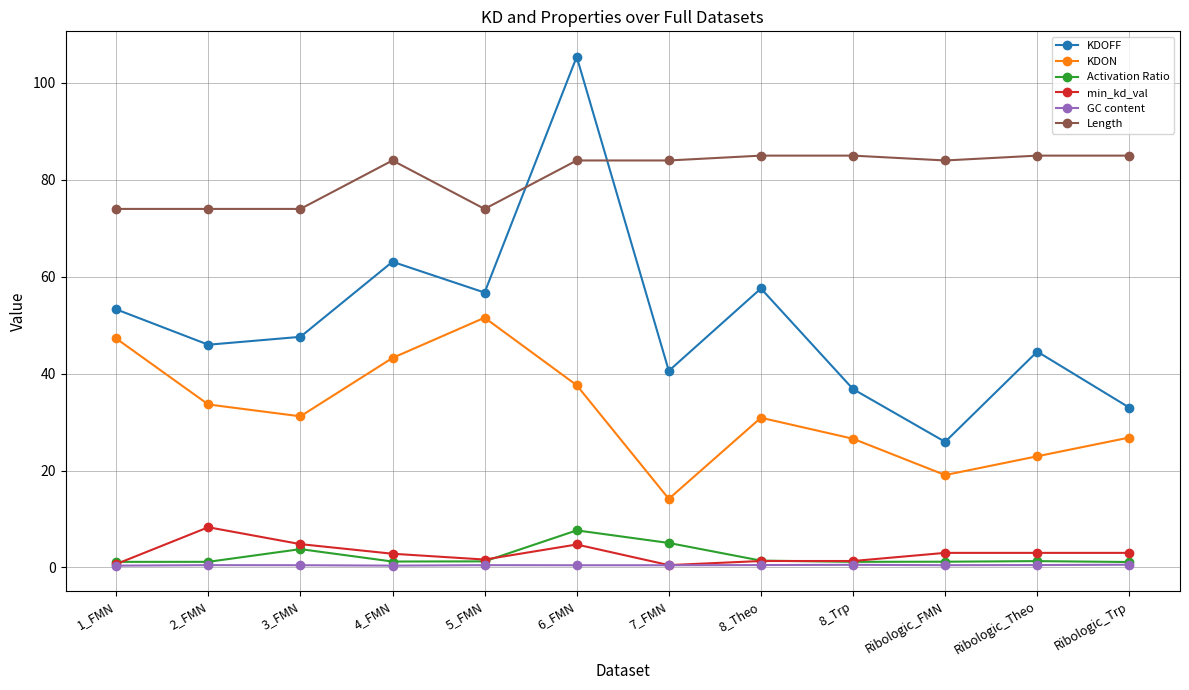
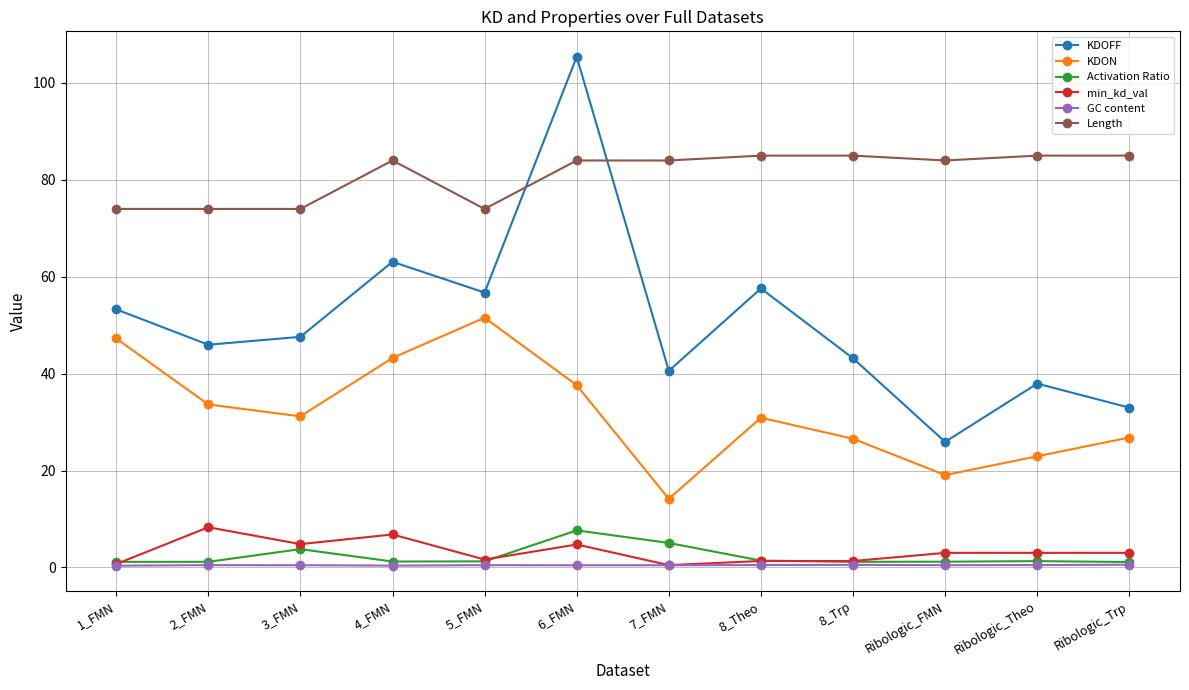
min_kd_val, 4_FMN: 3 -> 7
KDOFF, 8_Trp: 37 -> 43
KDOFF, Ribologic_Theo: 45 -> 38
